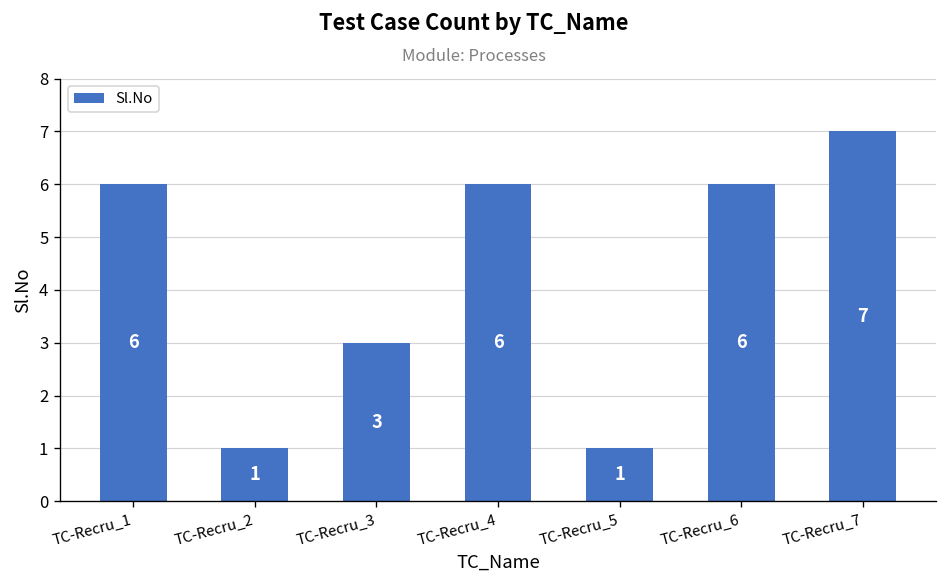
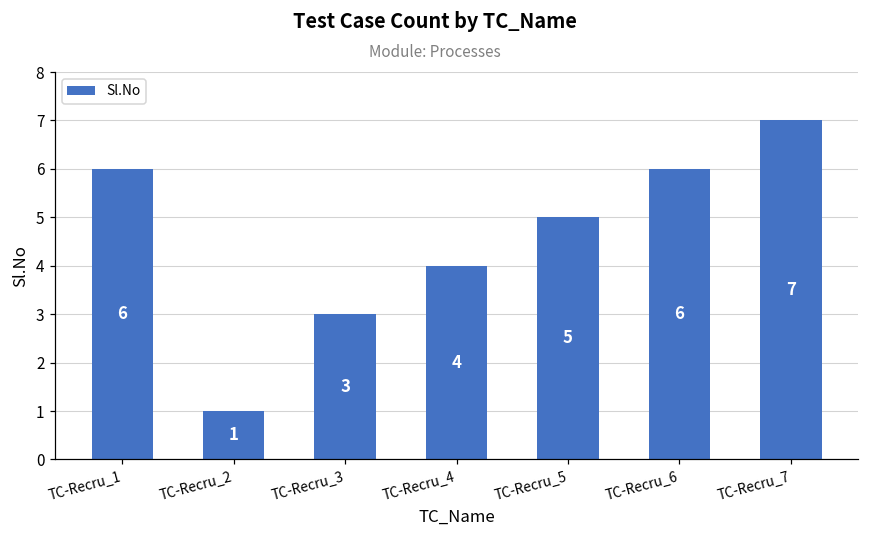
TC-Recru_4: 6 -> 4
TC-Recru_5: 1 -> 5
